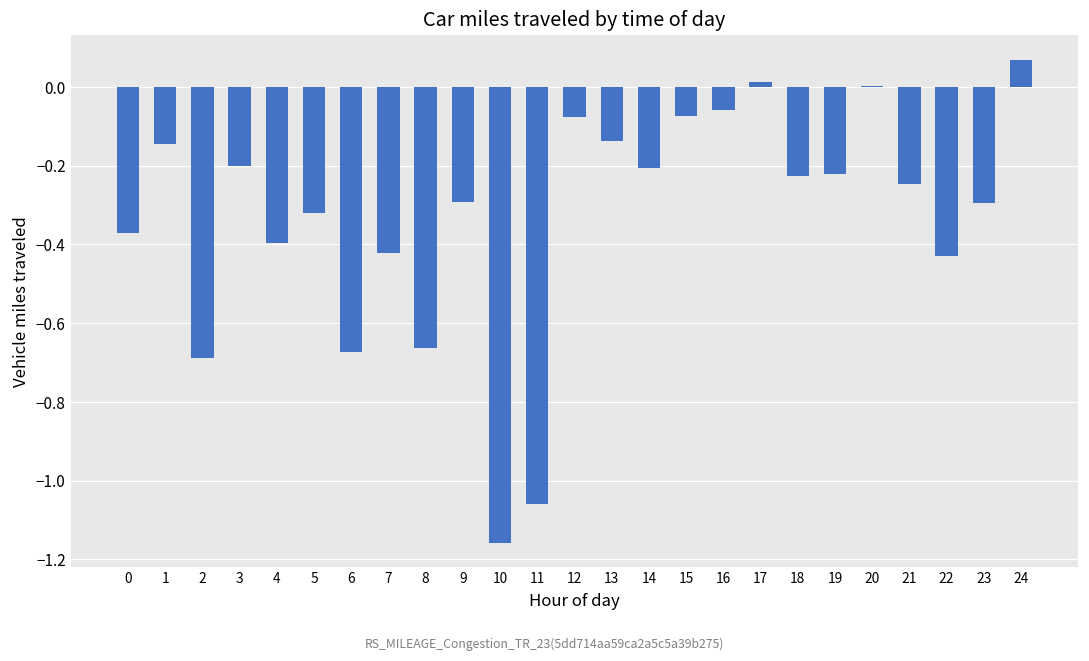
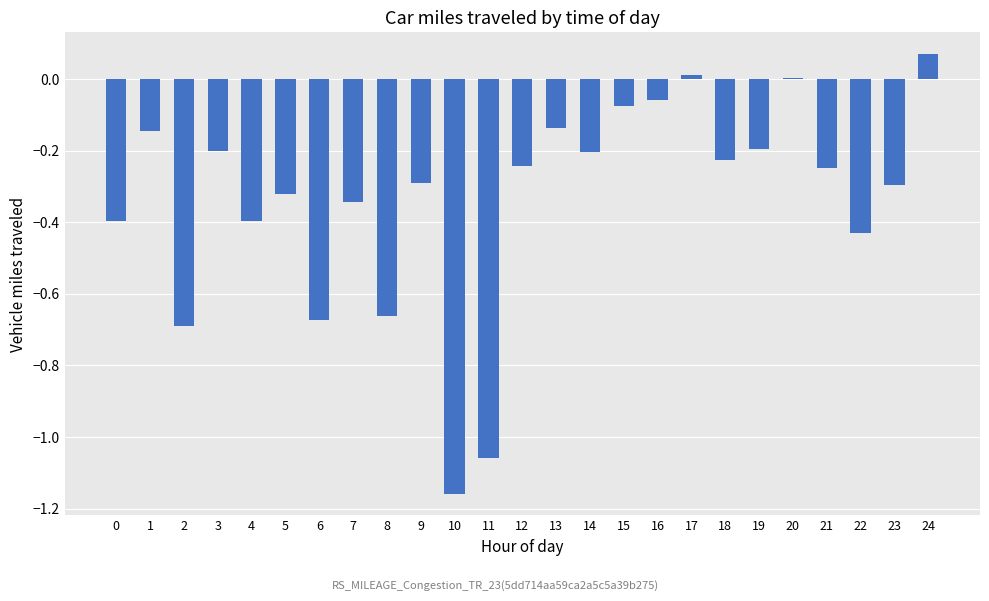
0: -0.37 -> -0.40
7: -0.42 -> -0.34
12: -0.08 -> -0.24
19: -0.22 -> -0.19
